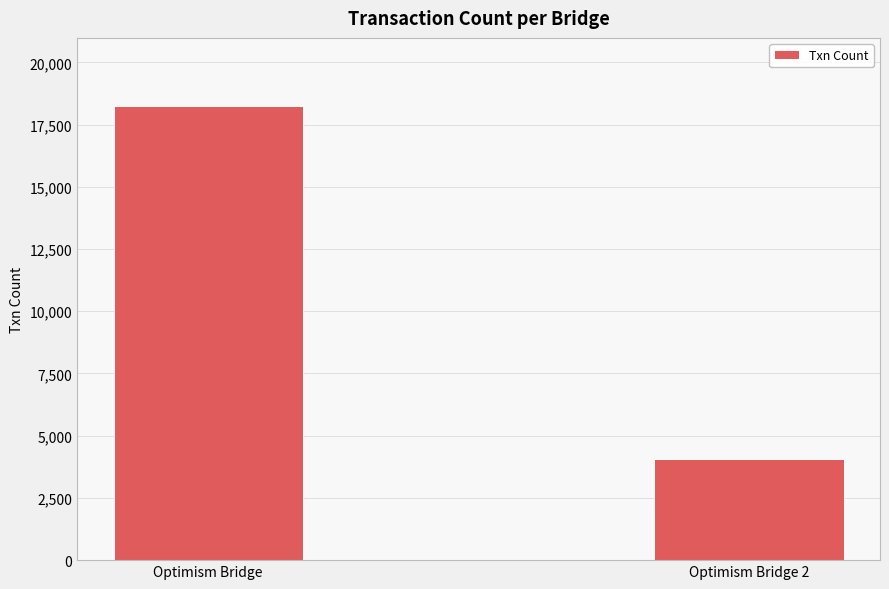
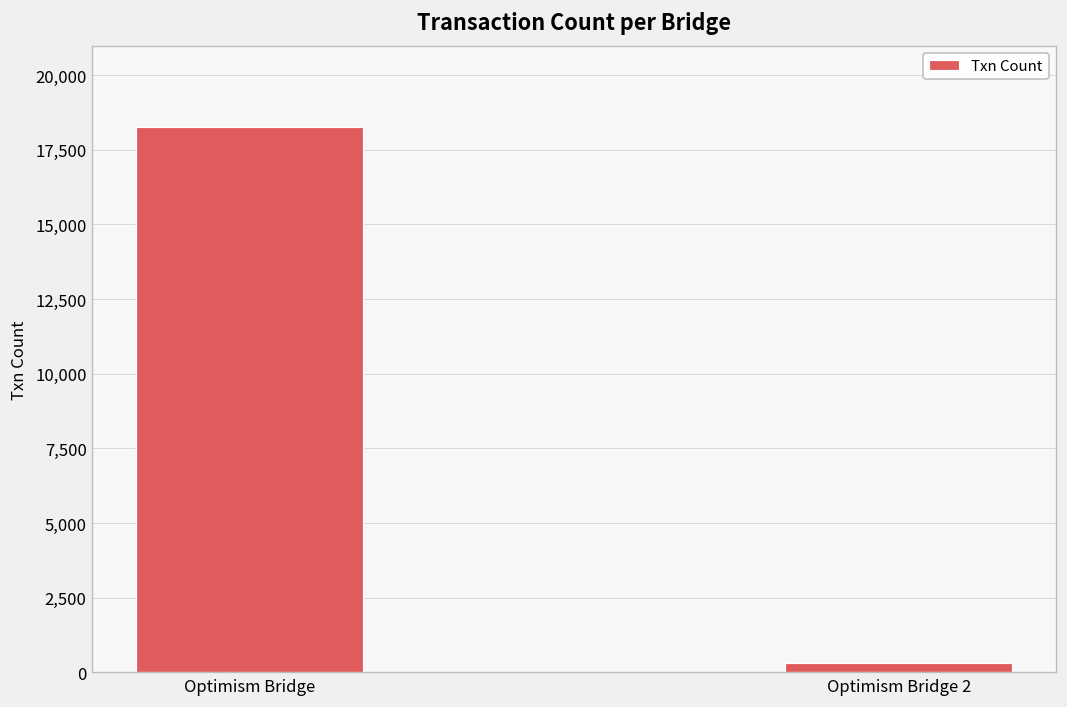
Optimism Bridge 2: 4,100 -> 300
